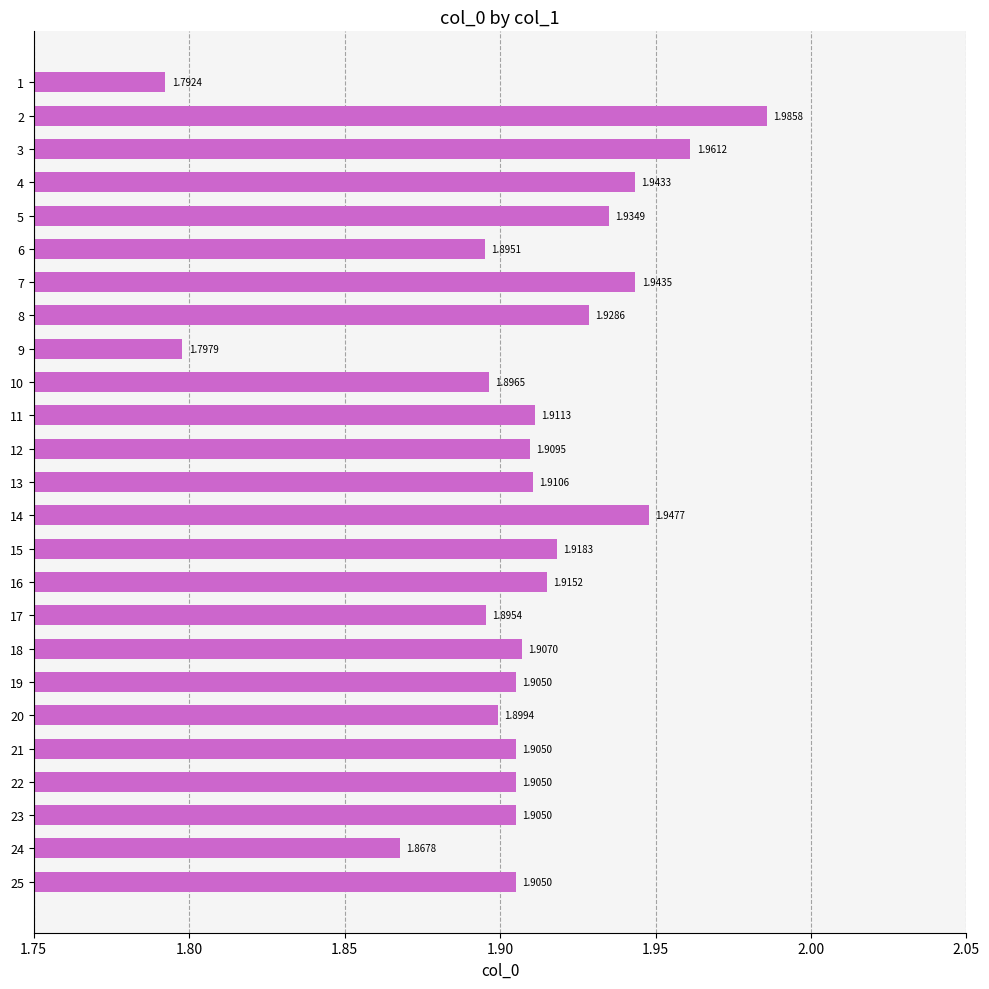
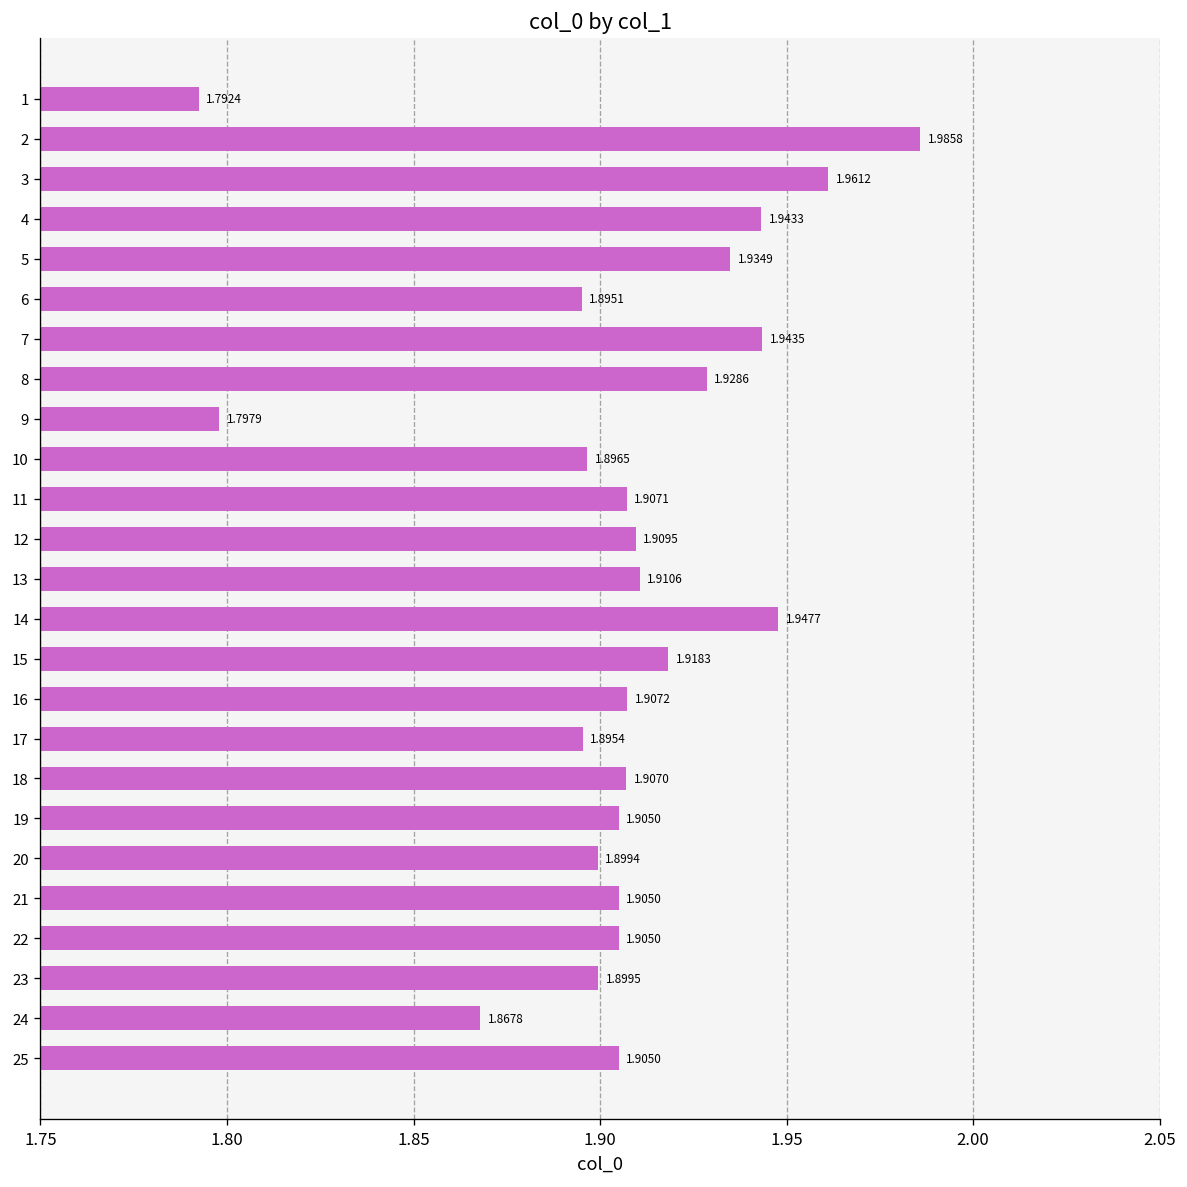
11: 1.9113 -> 1.9071
16: 1.9152 -> 1.9072
23: 1.9050 -> 1.8995
